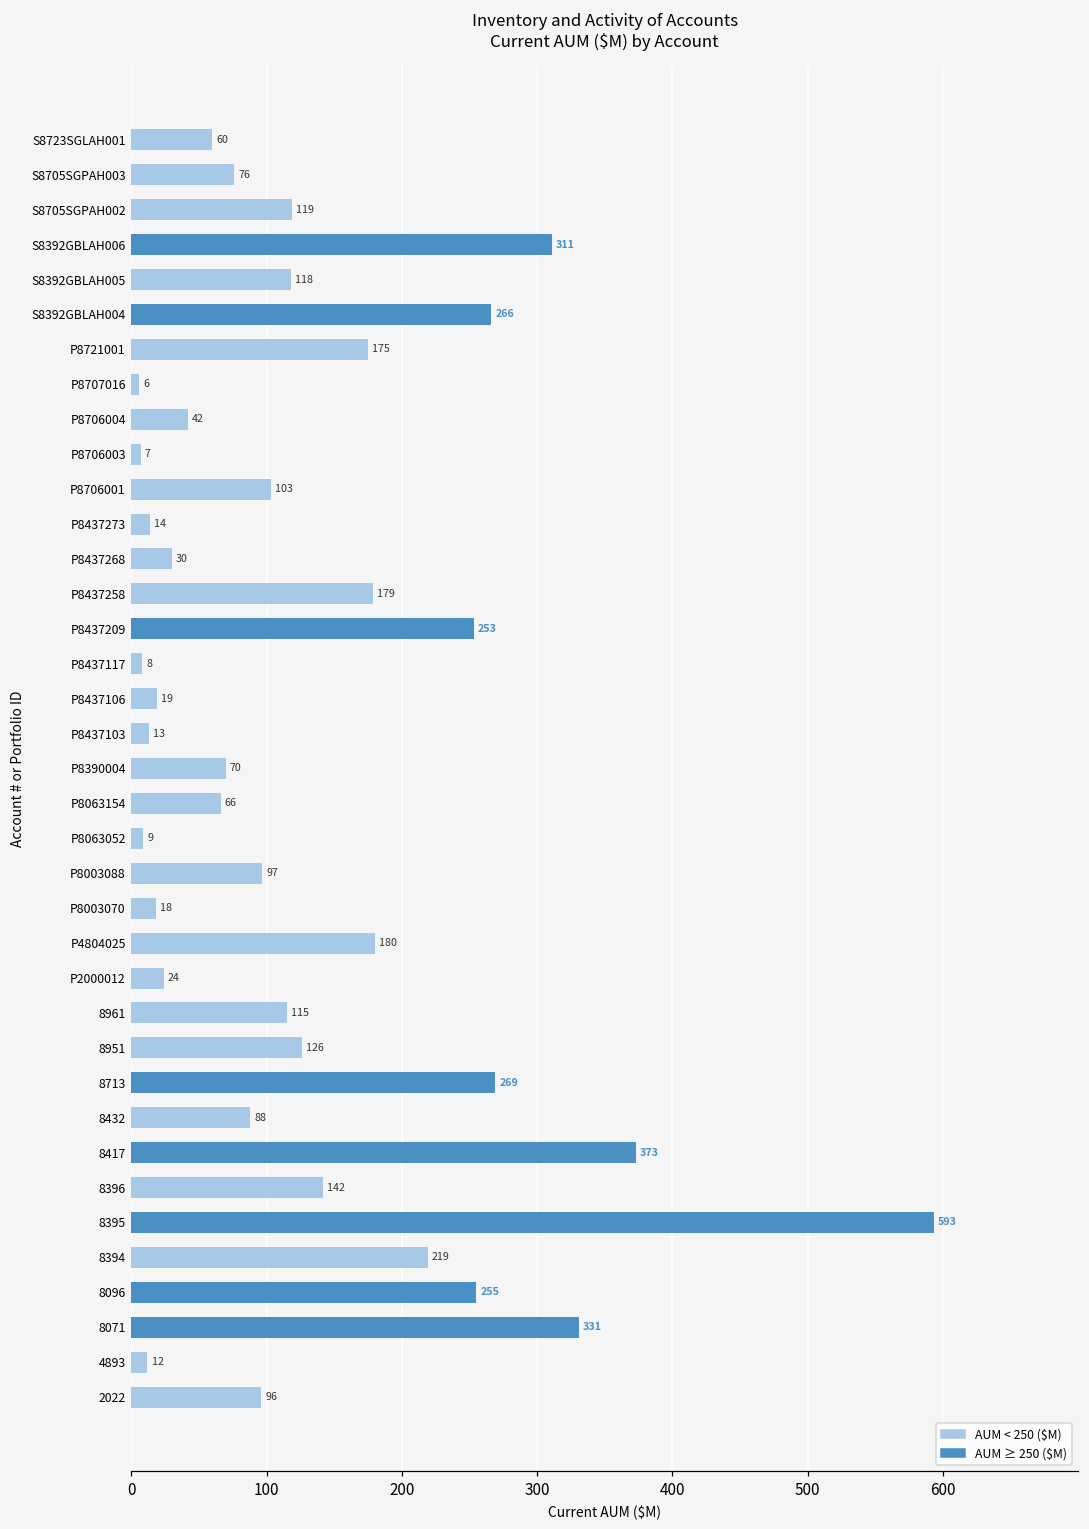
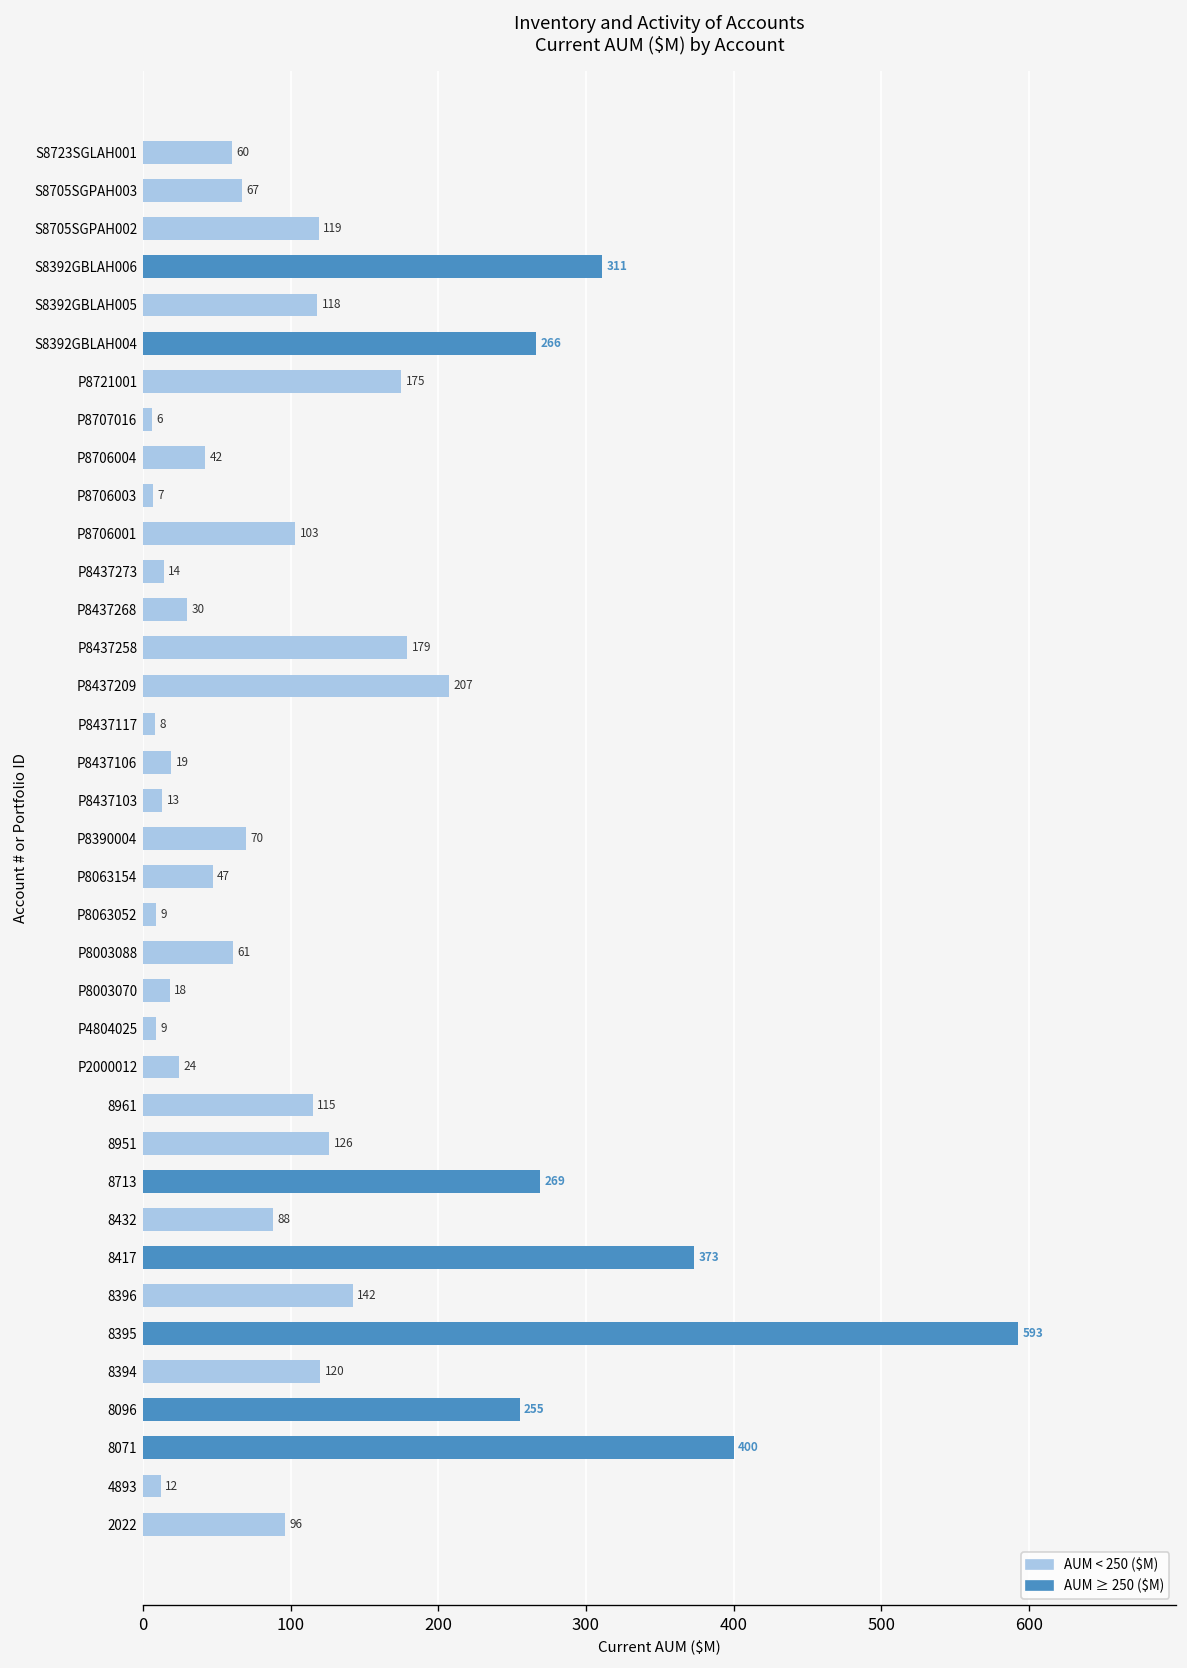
S8705SGPAH003: 76 -> 67
P8437209: 253 -> 207
P8063154: 66 -> 47
P8003088: 97 -> 61
P4804025: 180 -> 9
8394: 219 -> 120
8071: 331 -> 400
